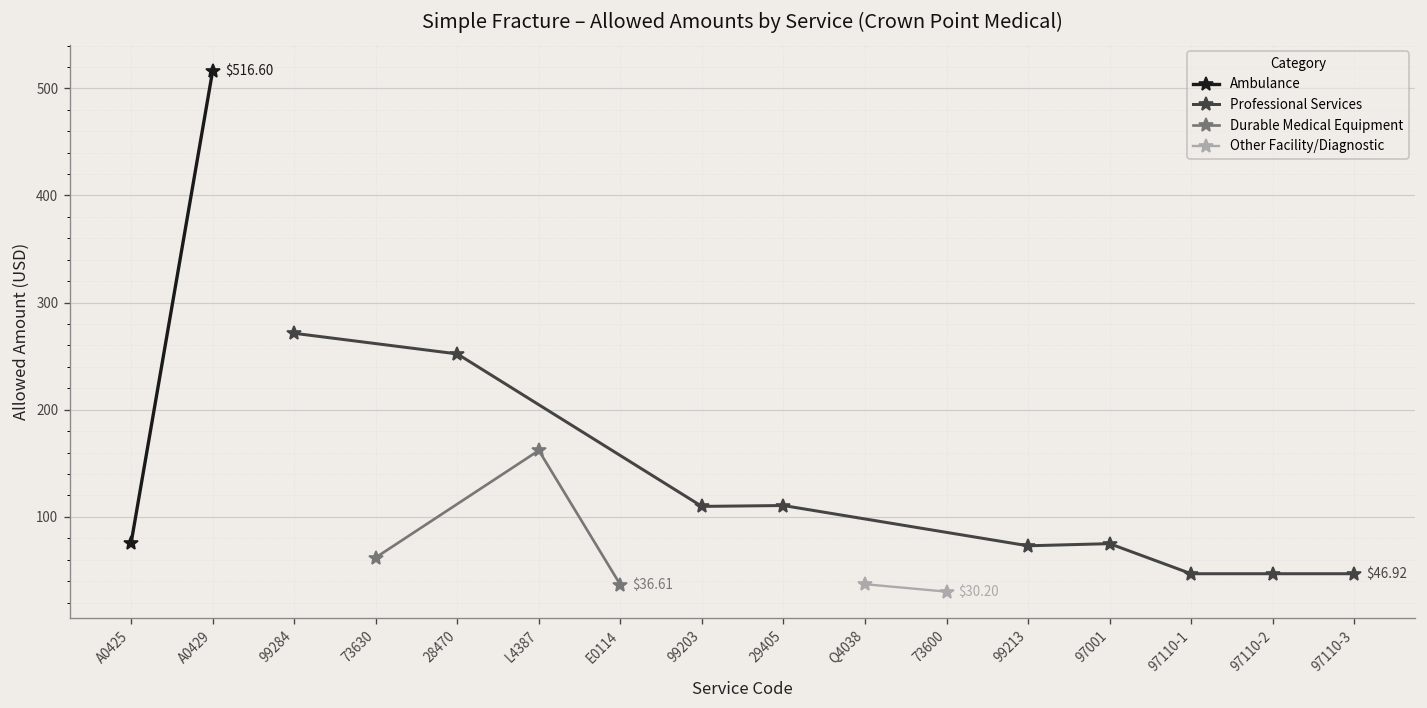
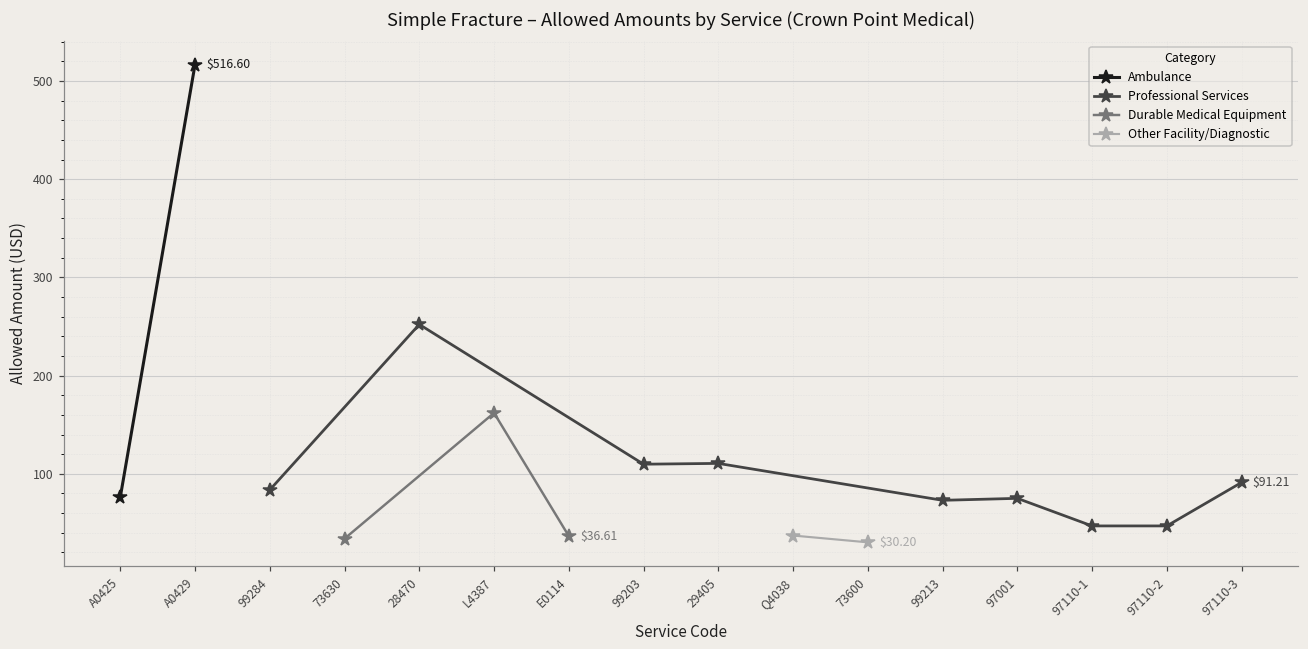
Professional Services, 99284: 270 -> 80
Durable Medical Equipment, 73630: 60 -> 30
Professional Services, 97110-3: $46.92 -> $91.21
